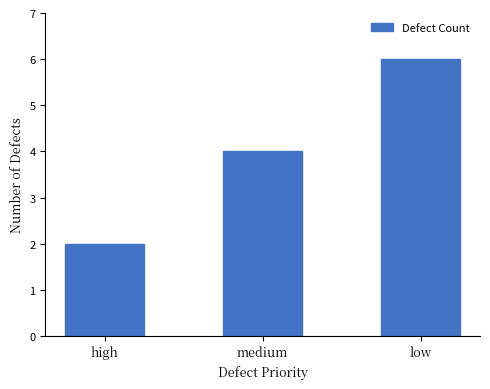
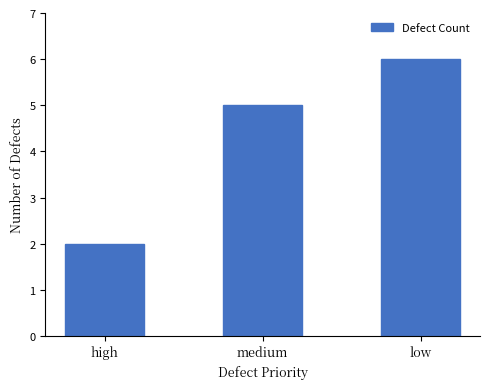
medium: 4 -> 5
